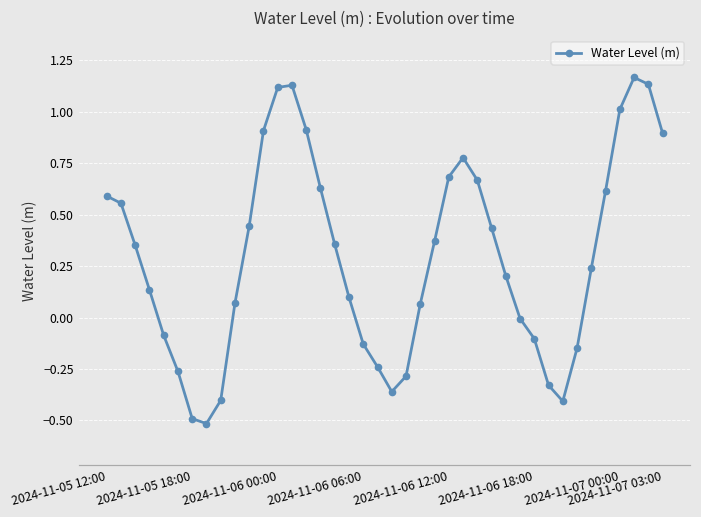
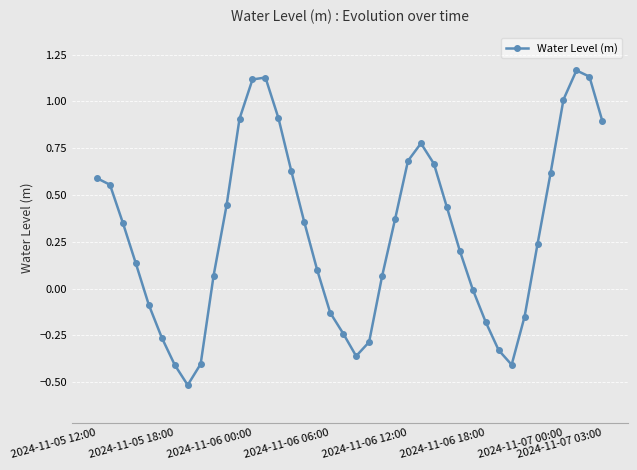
2024-11-05 18:00: -0.49 -> -0.41
2024-11-06 18:00: -0.10 -> -0.18
